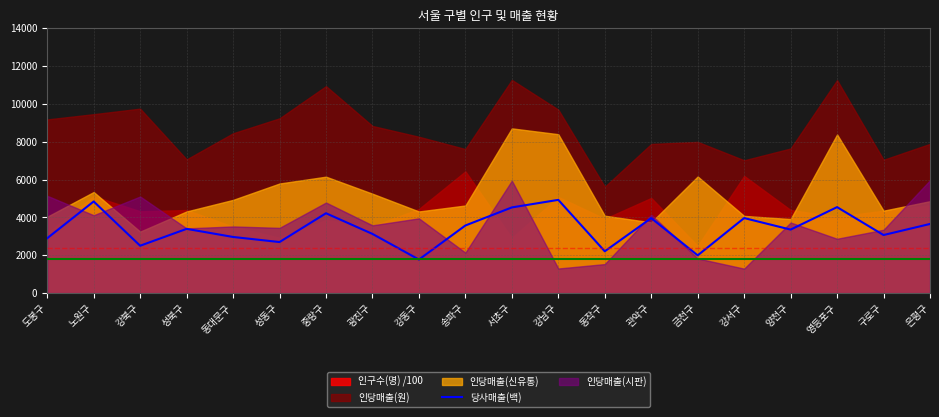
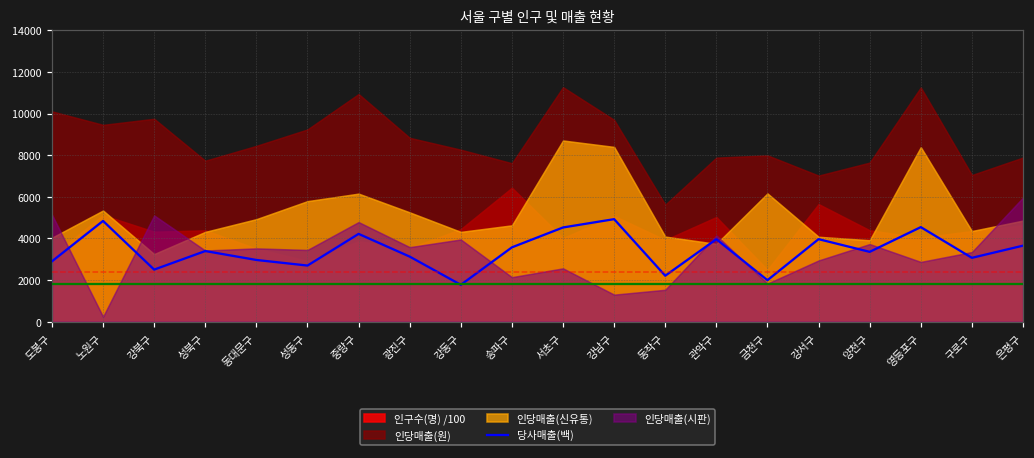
인당매출(원), 도봉구: 9200 -> 10100
인당매출(시판), 노원구: 4100 -> 200
인당매출(원), 성북구: 7100 -> 7700
인구수(명) /100, 서초구: 2900 -> 4000
인당매출(시판), 서초구: 5900 -> 2600
인구수(명) /100, 강서구: 6200 -> 5600
인당매출(시판), 강서구: 1300 -> 2900
